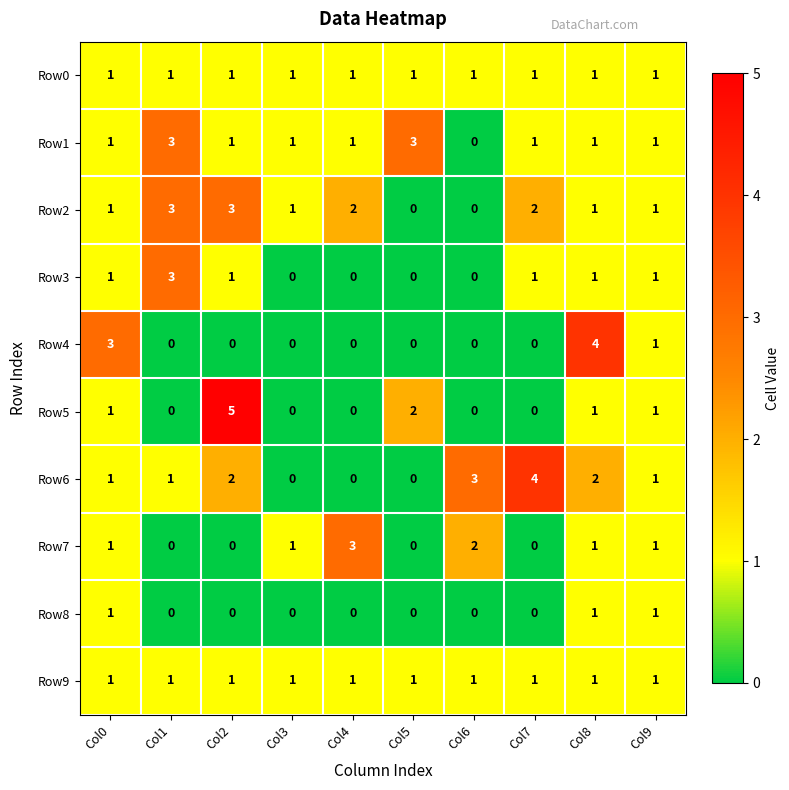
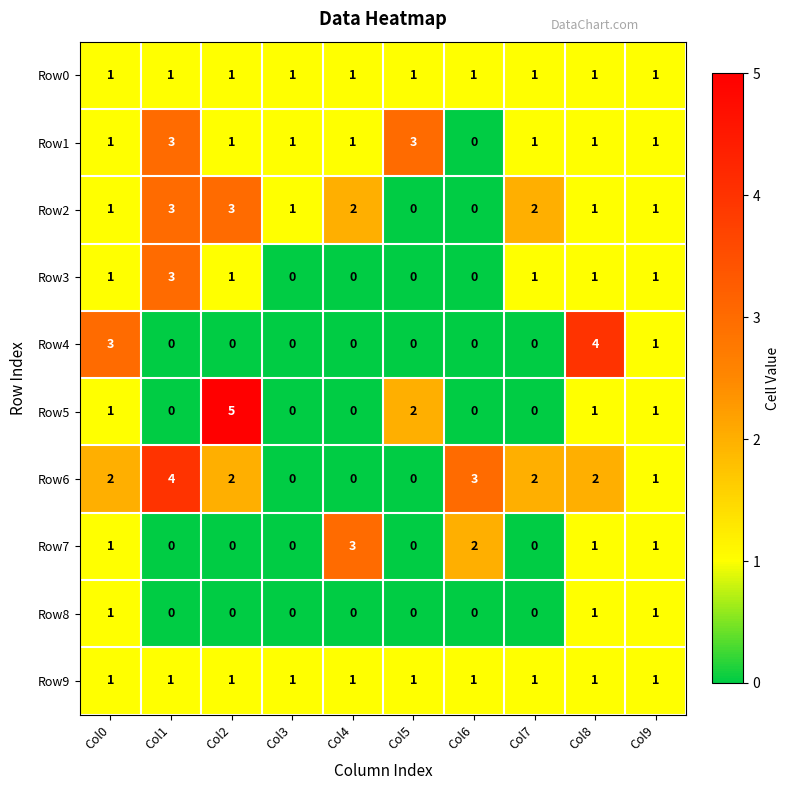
Row6, Col0: 1 -> 2
Row6, Col1: 1 -> 4
Row6, Col7: 4 -> 2
Row7, Col3: 1 -> 0
